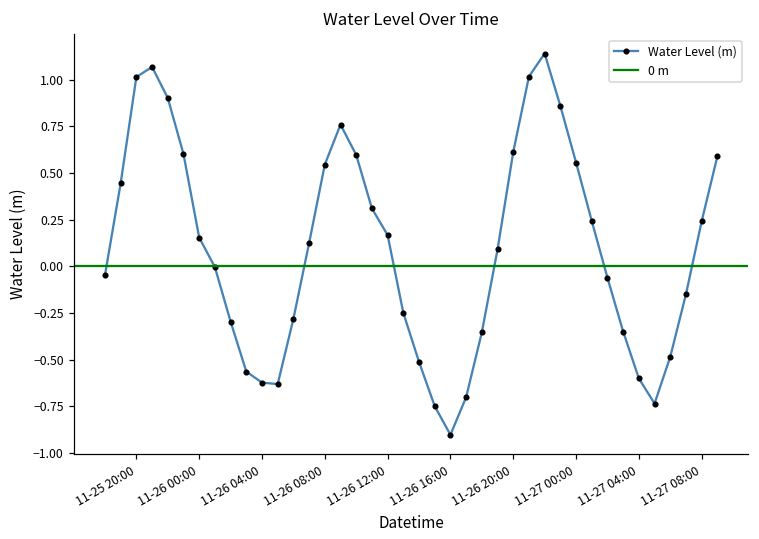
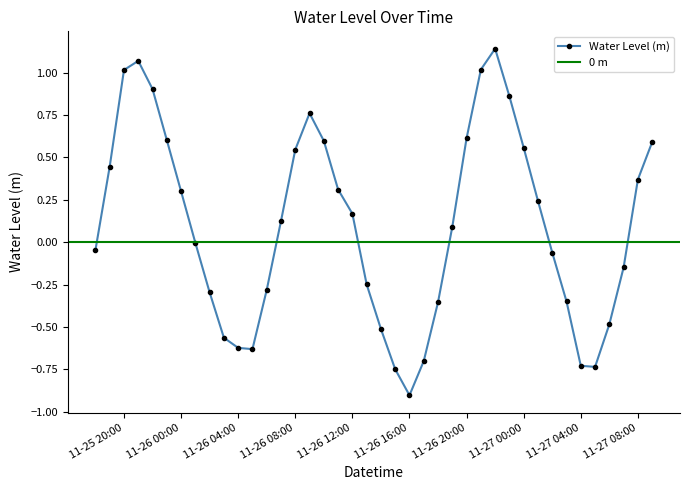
11-26 00:00: 0.15 -> 0.30
11-27 04:00: -0.60 -> -0.73
11-27 08:00: 0.24 -> 0.37
